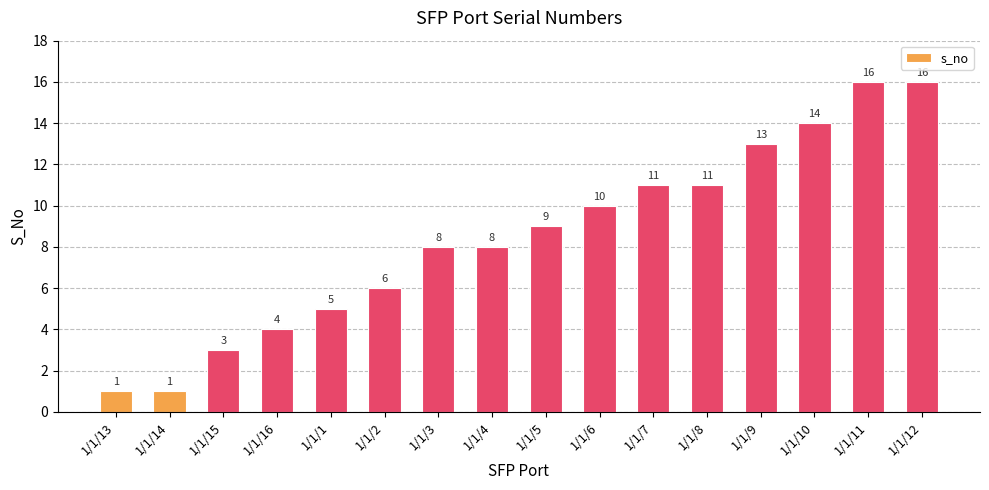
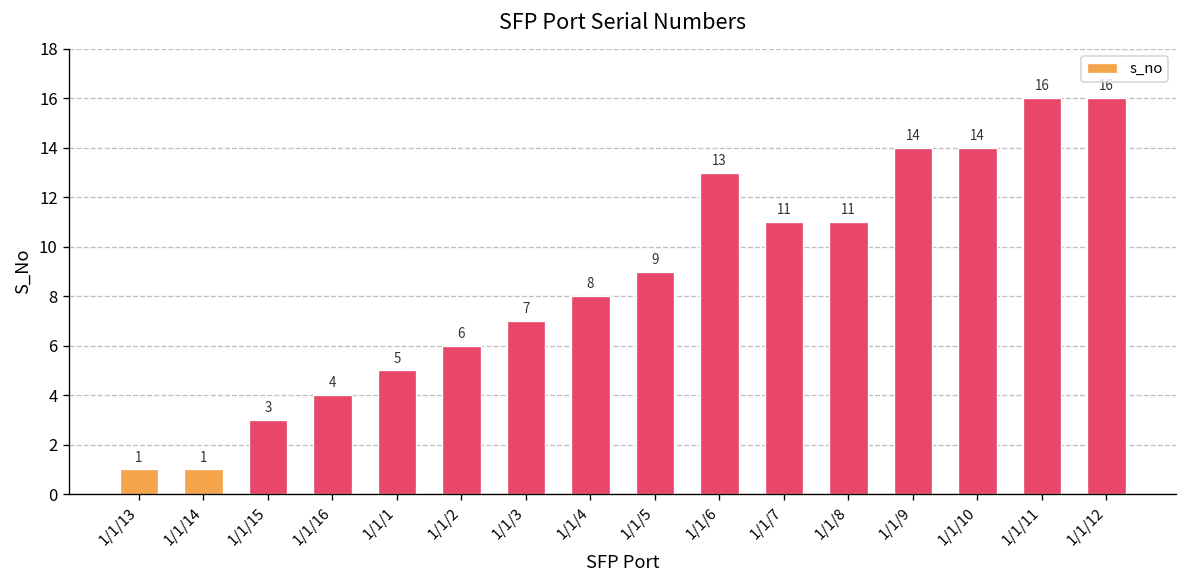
1/1/3: 8 -> 7
1/1/6: 10 -> 13
1/1/9: 13 -> 14
